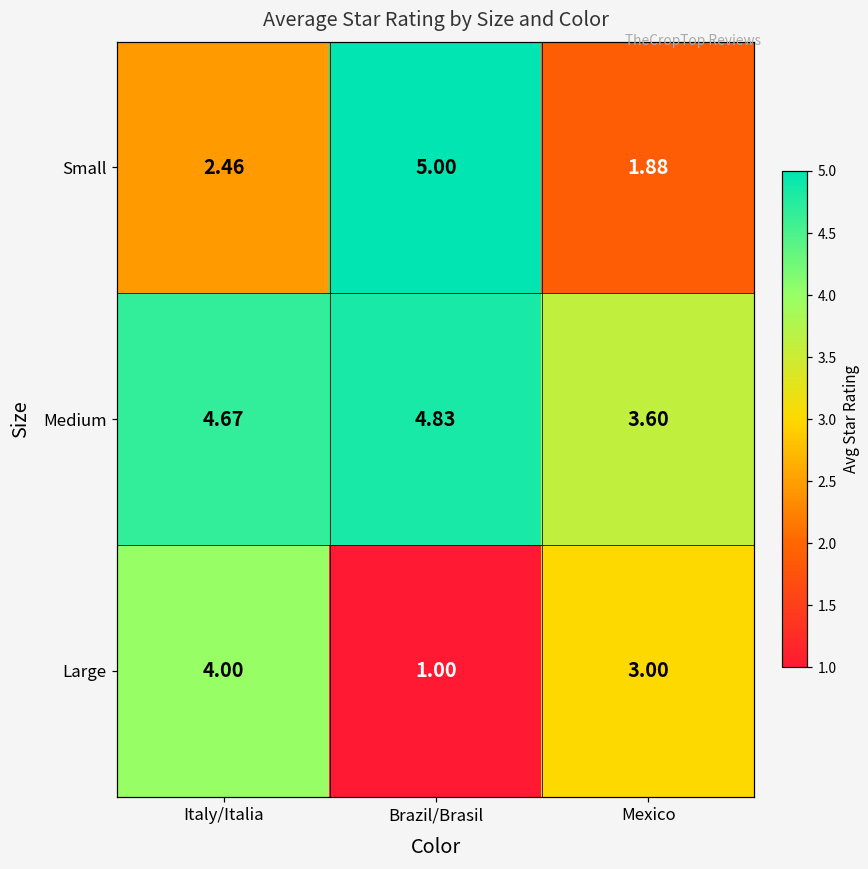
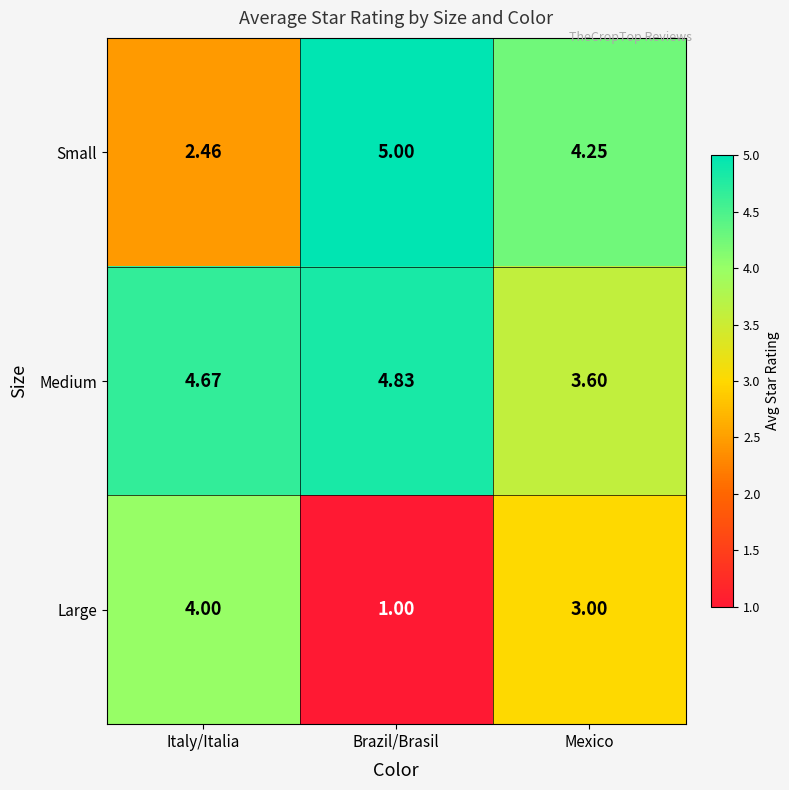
Small, Mexico: 1.88 -> 4.25
